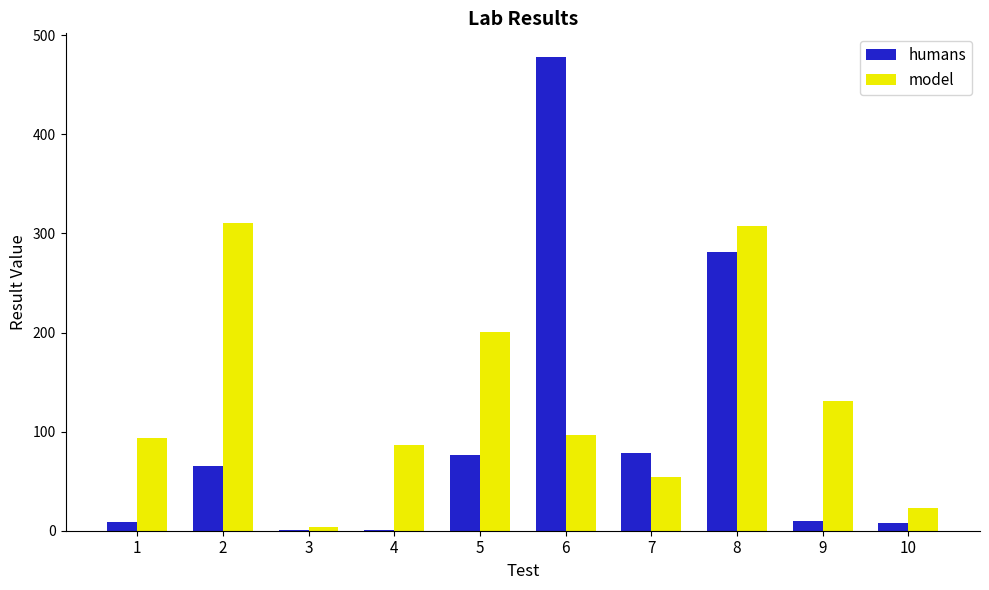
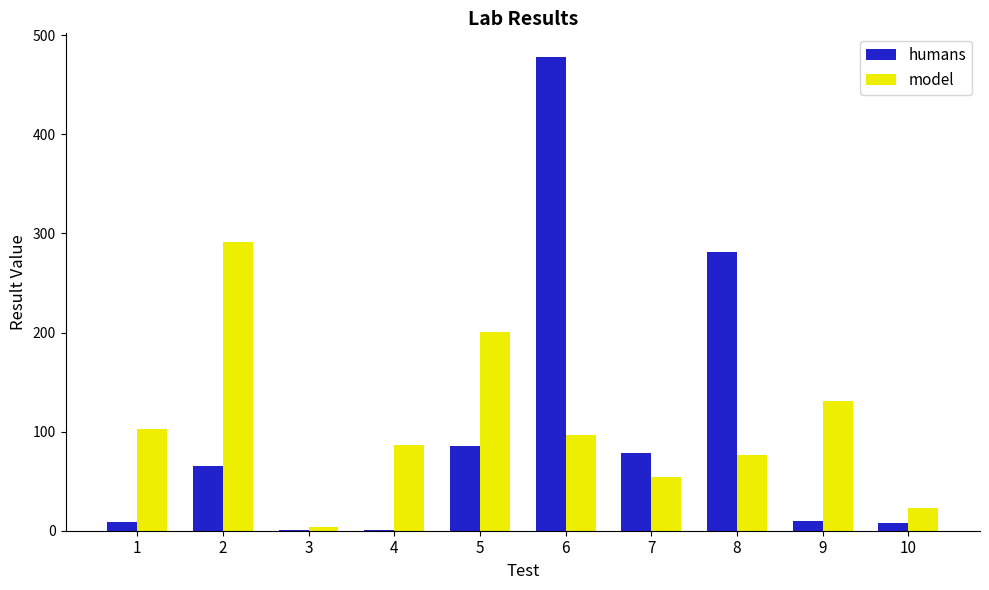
model, 1: 90 -> 100
model, 2: 310 -> 290
humans, 5: 80 -> 90
model, 8: 310 -> 80
